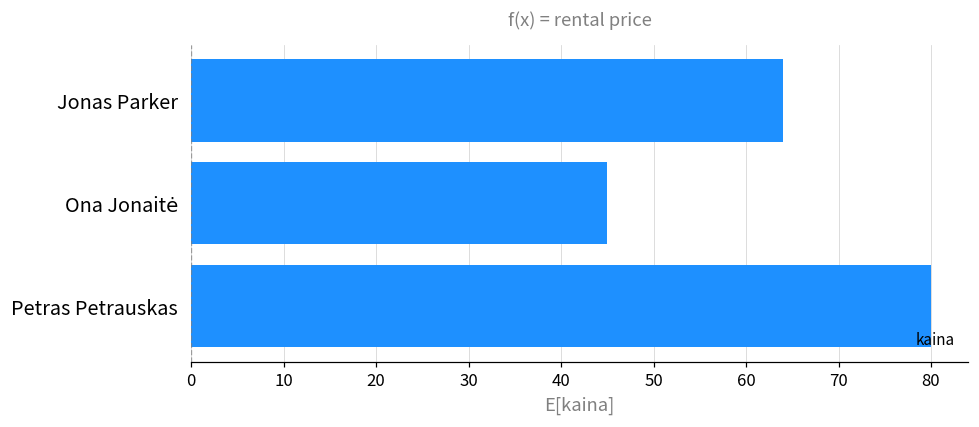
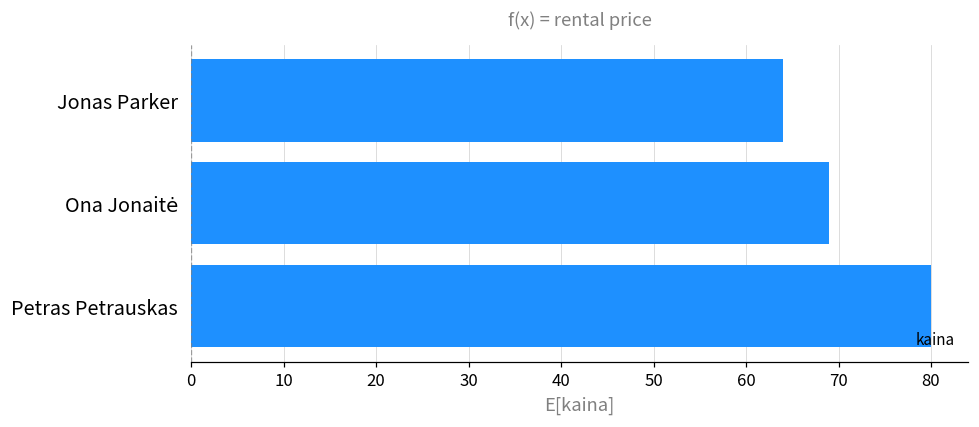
Ona Jonaitė: 45 -> 69
